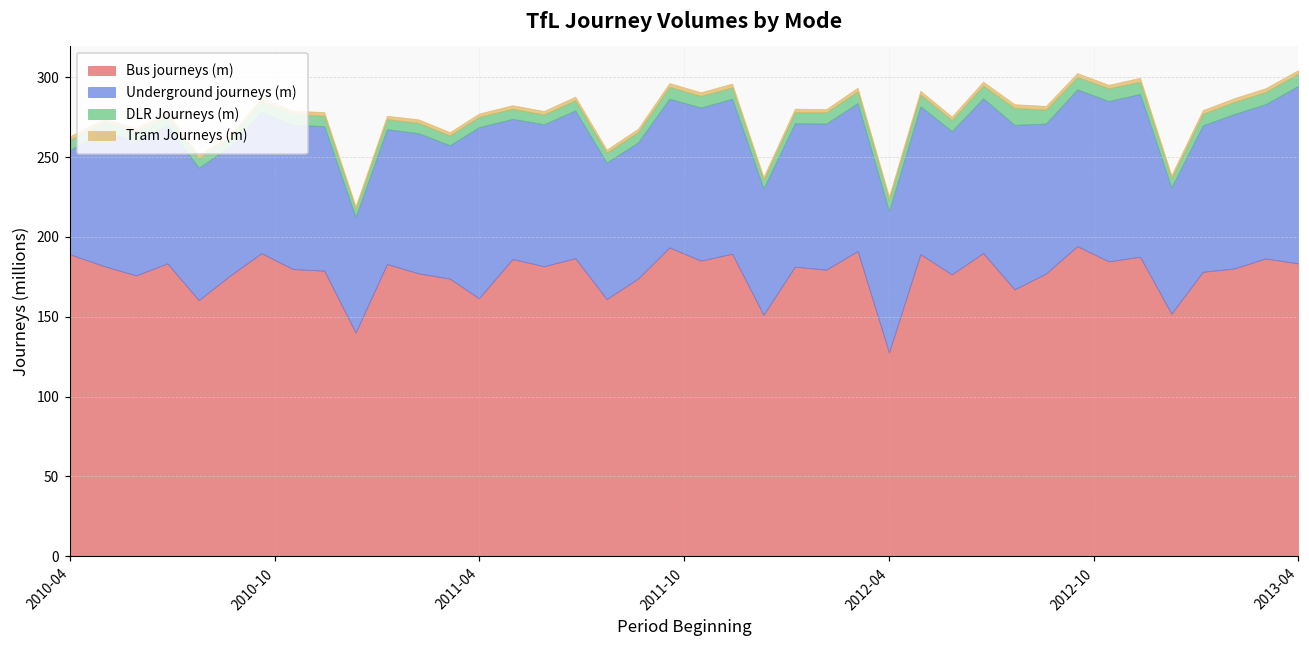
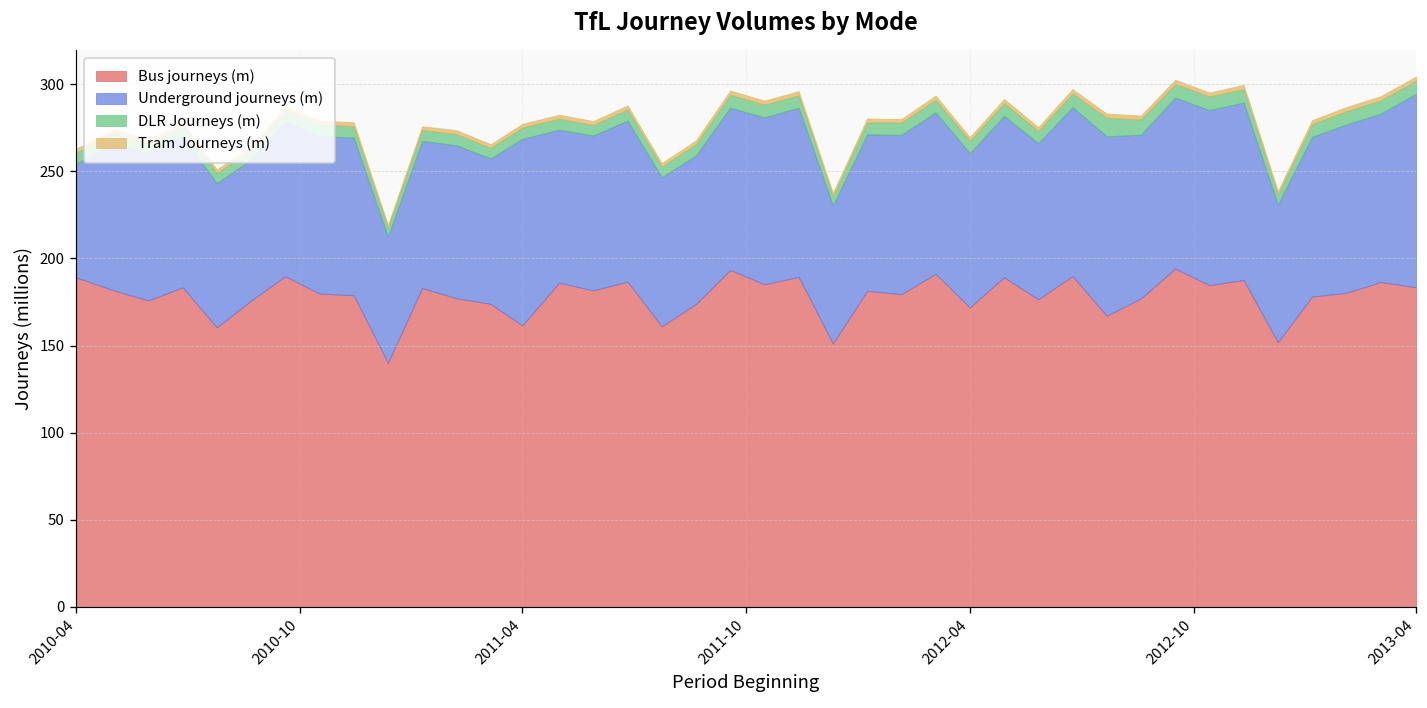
Bus journeys (m), 2012-04: 128 -> 172
